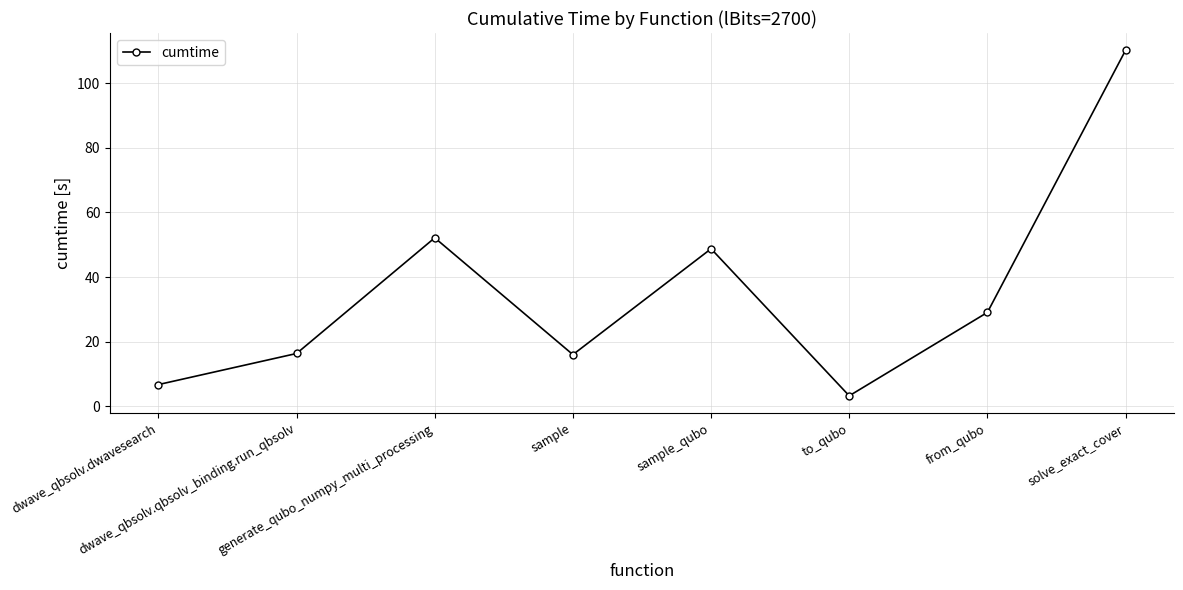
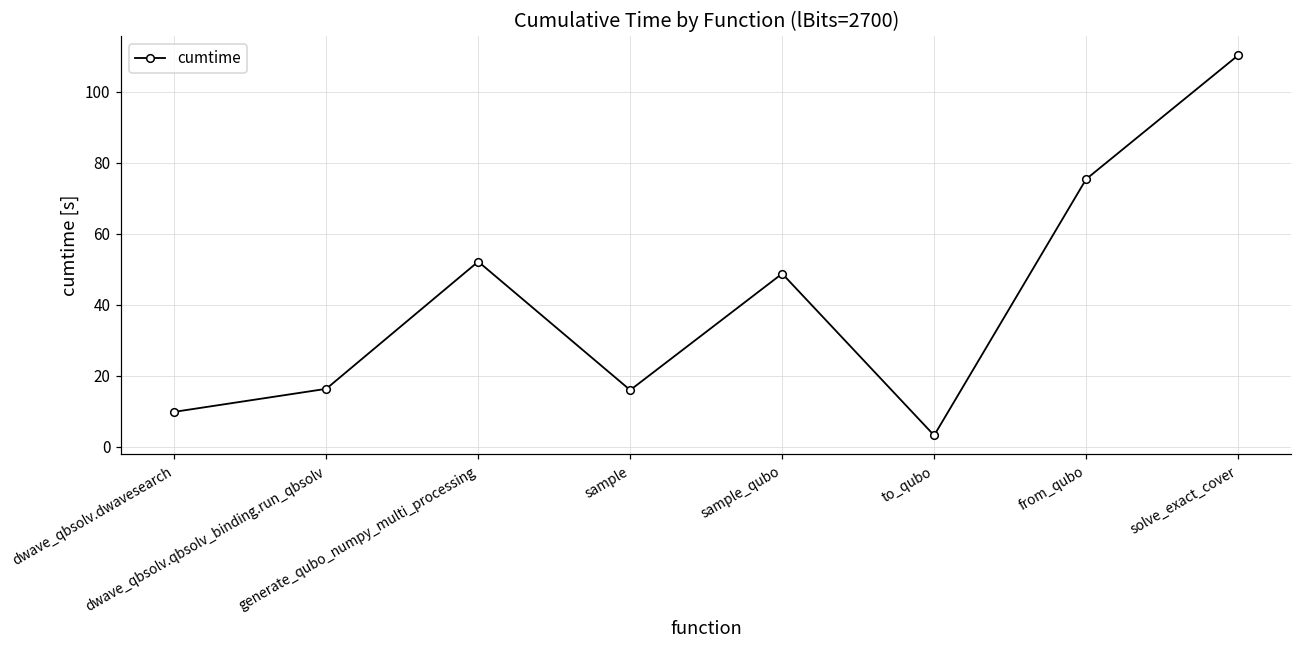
dwave_qbsolv.dwavesearch: 7 -> 10
from_qubo: 29 -> 75
